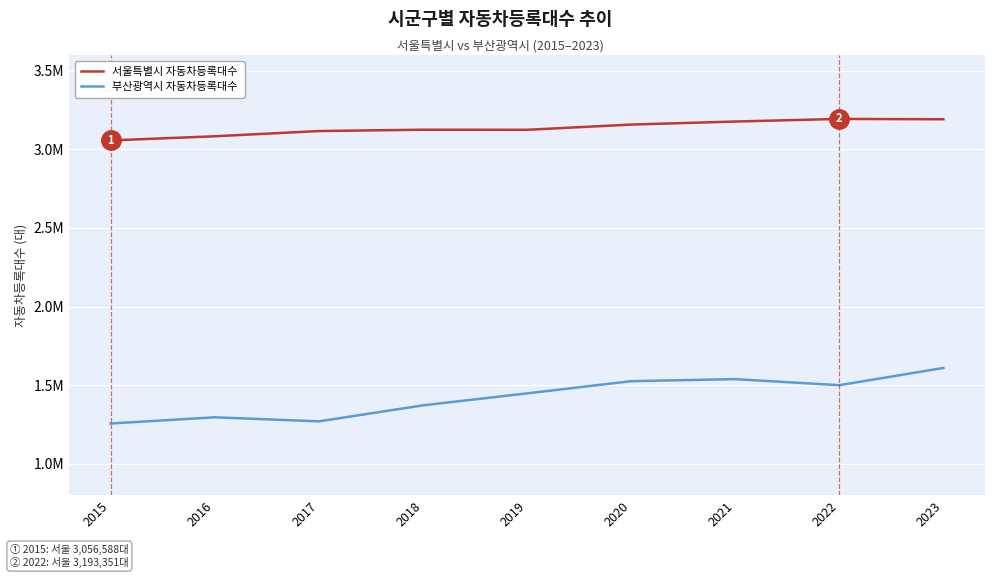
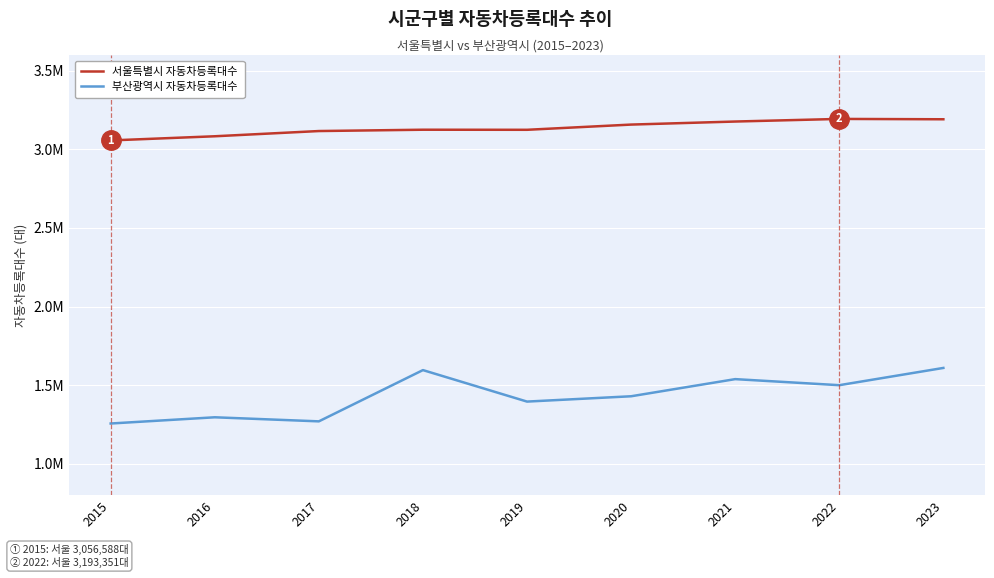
부산광역시 자동차등록대수, 2018: 1370000 -> 1600000
부산광역시 자동차등록대수, 2019: 1450000 -> 1400000
부산광역시 자동차등록대수, 2020: 1530000 -> 1430000
